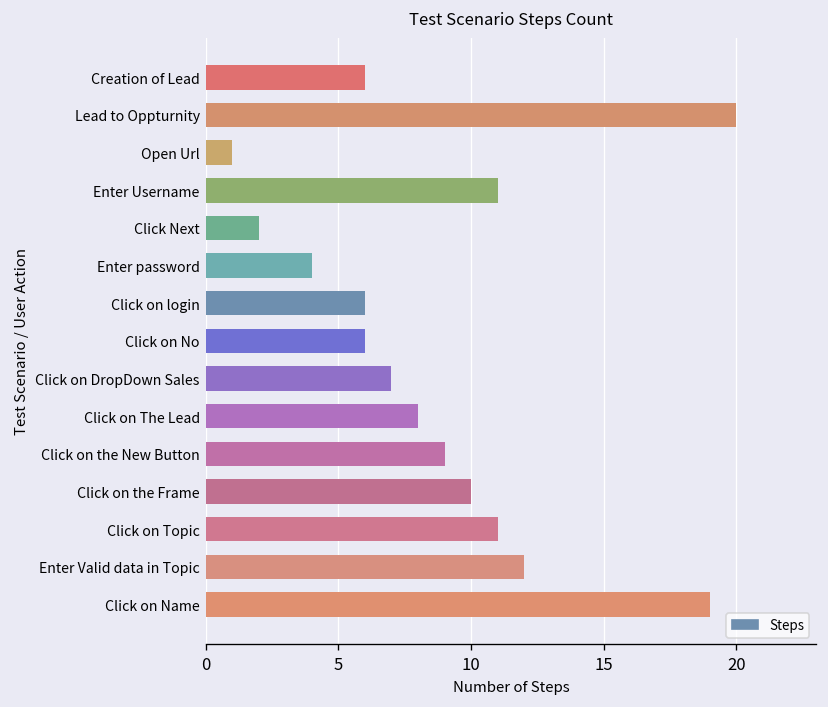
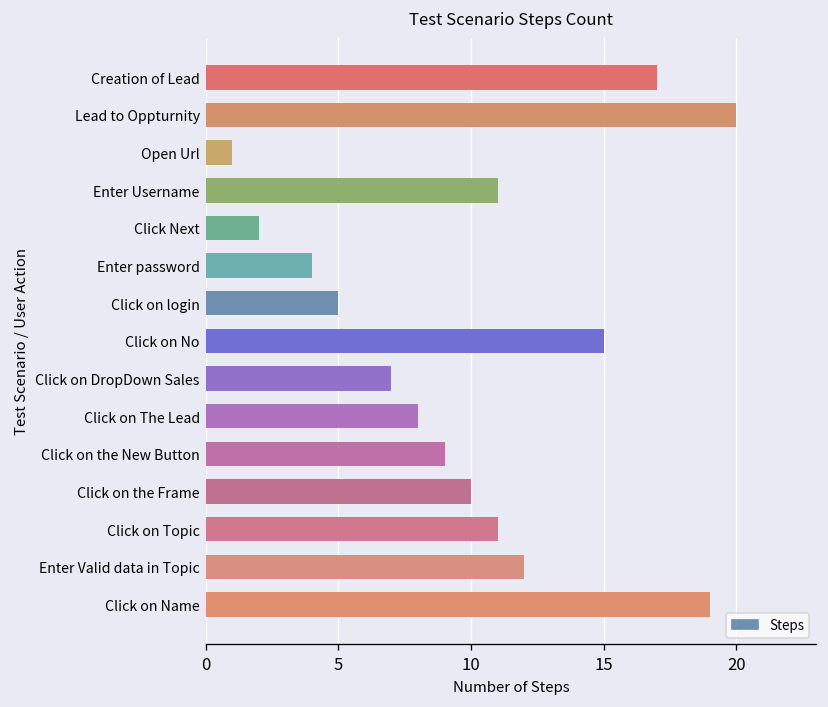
Creation of Lead: 6 -> 17
Click on login: 6 -> 5
Click on No: 6 -> 15
